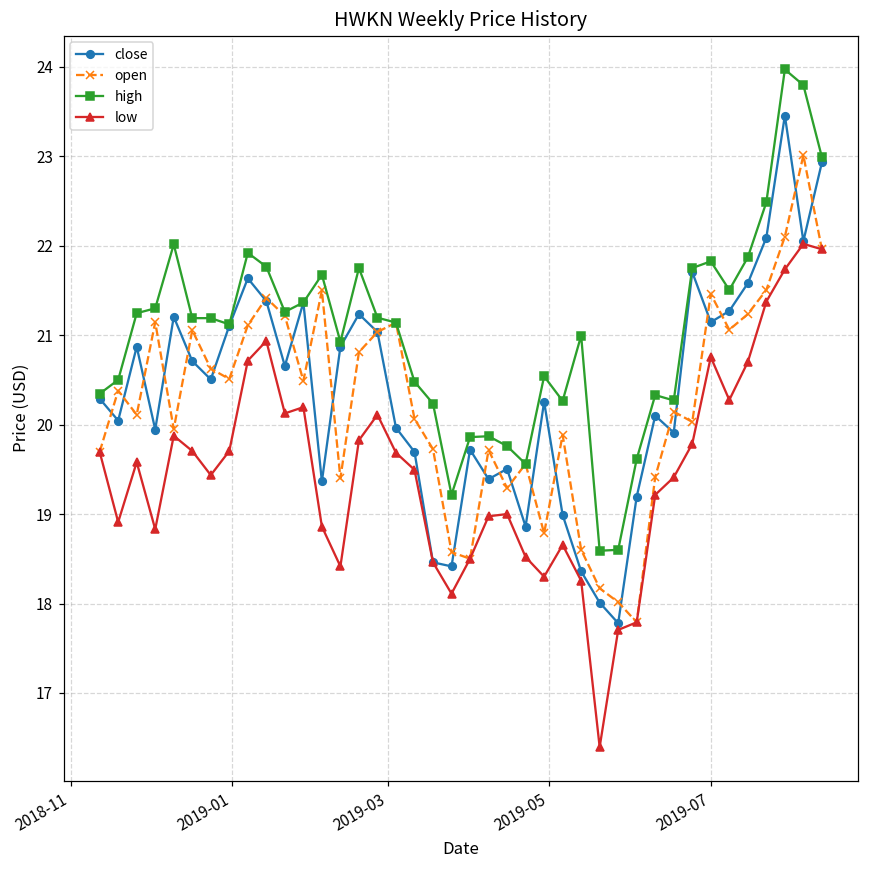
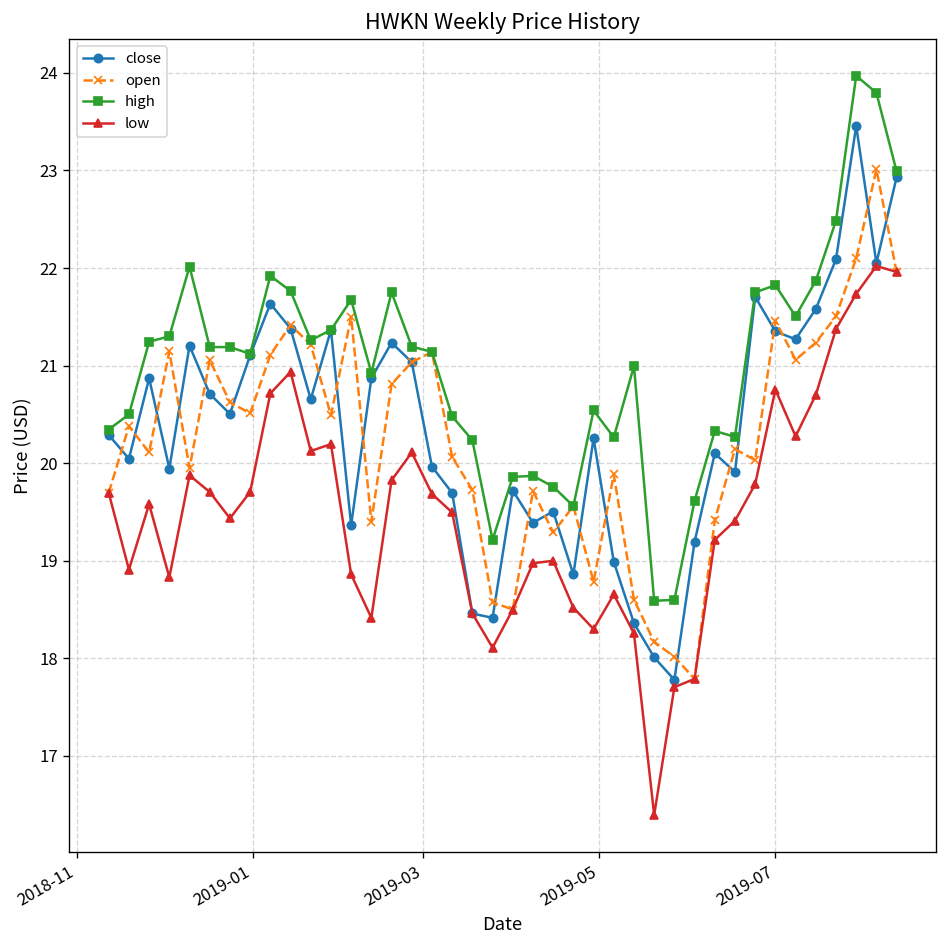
close, 2019-07: 21.1 -> 21.4
